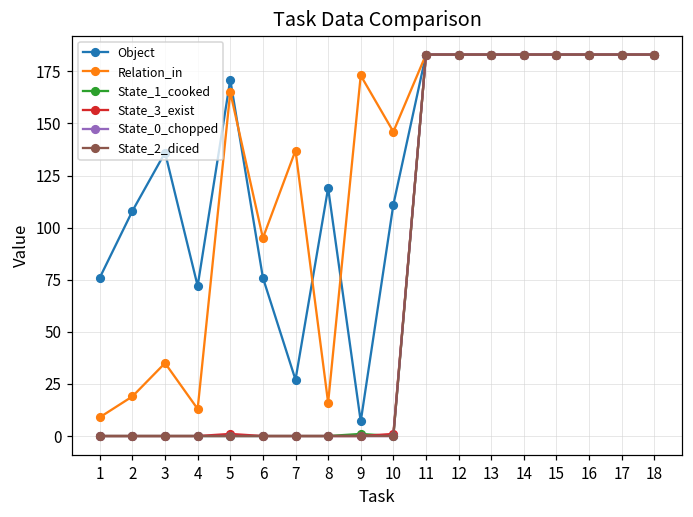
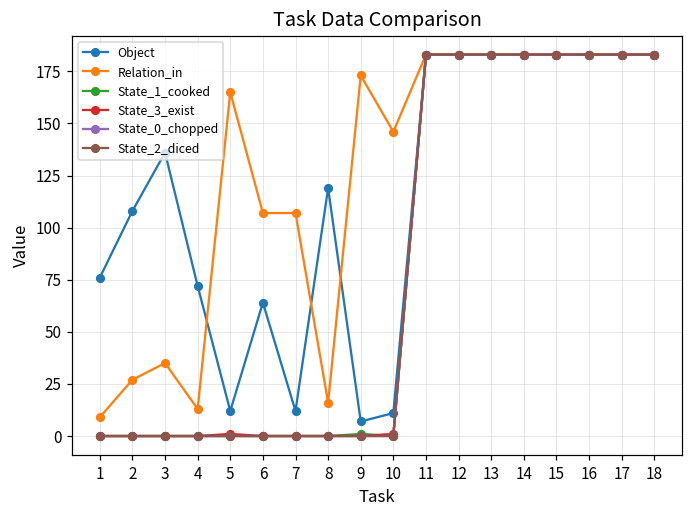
Relation_in, 2: 19 -> 27
Object, 5: 171 -> 12
Object, 6: 76 -> 64
Relation_in, 6: 95 -> 107
Object, 7: 27 -> 12
Relation_in, 7: 137 -> 107
Object, 10: 111 -> 11
